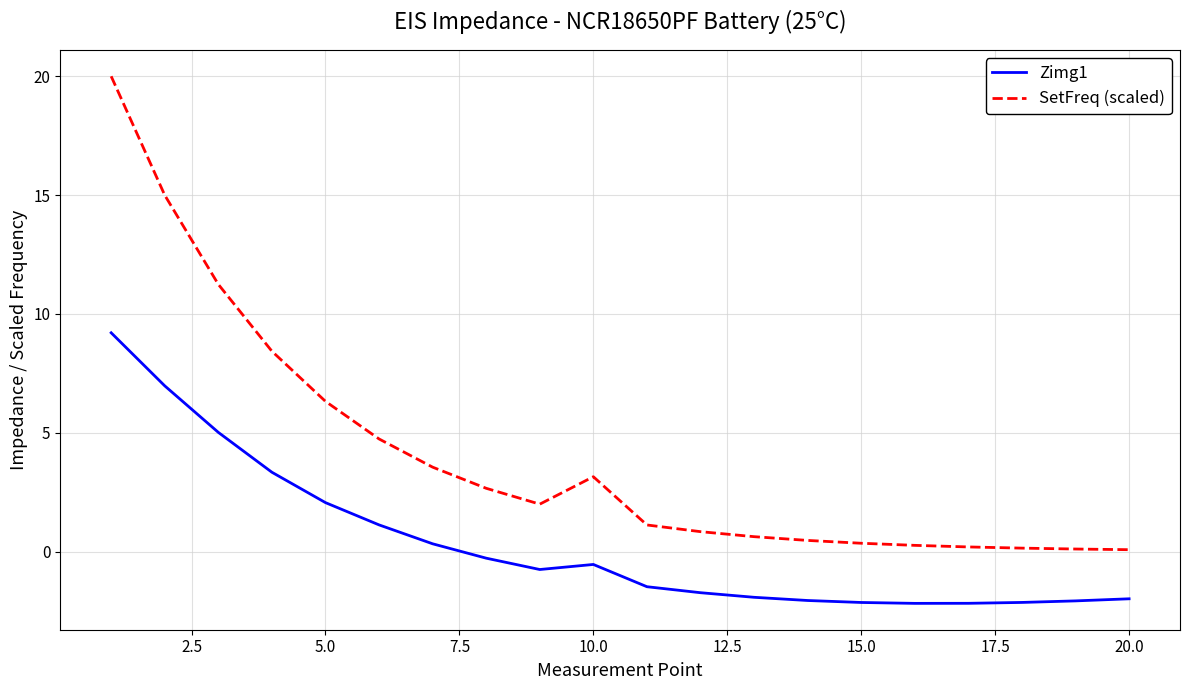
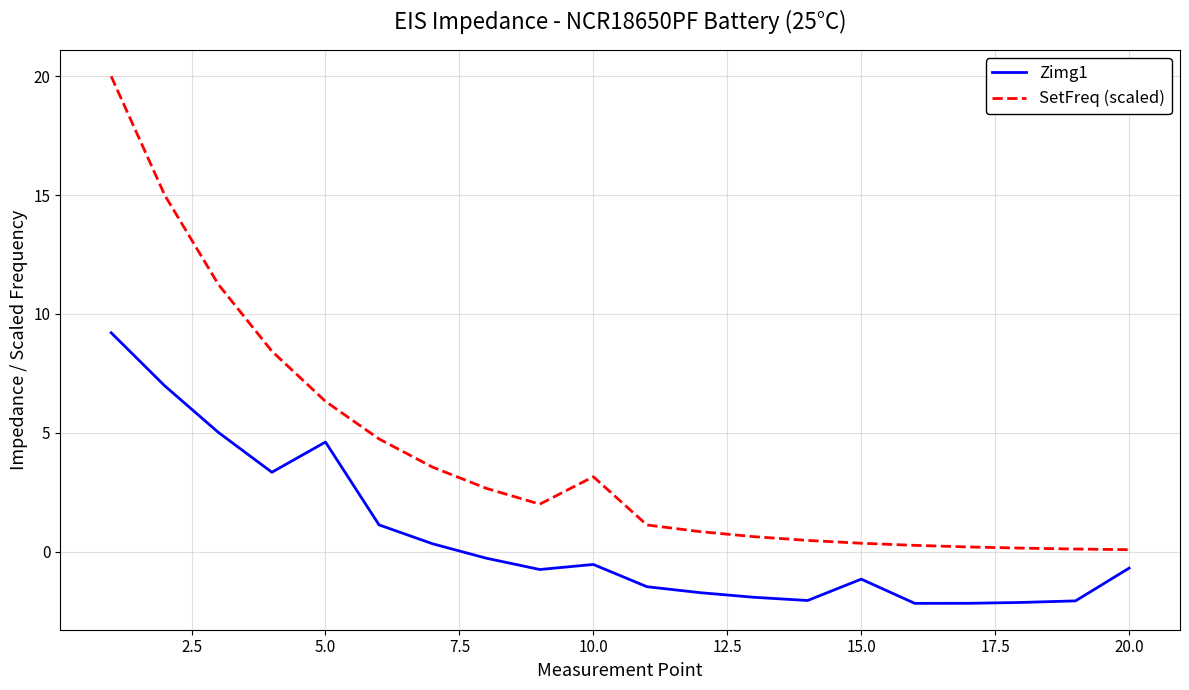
Zimg1, 5.0: 2.1 -> 4.6
Zimg1, 15.0: -2.1 -> -1.2
Zimg1, 20.0: -2.0 -> -0.7
